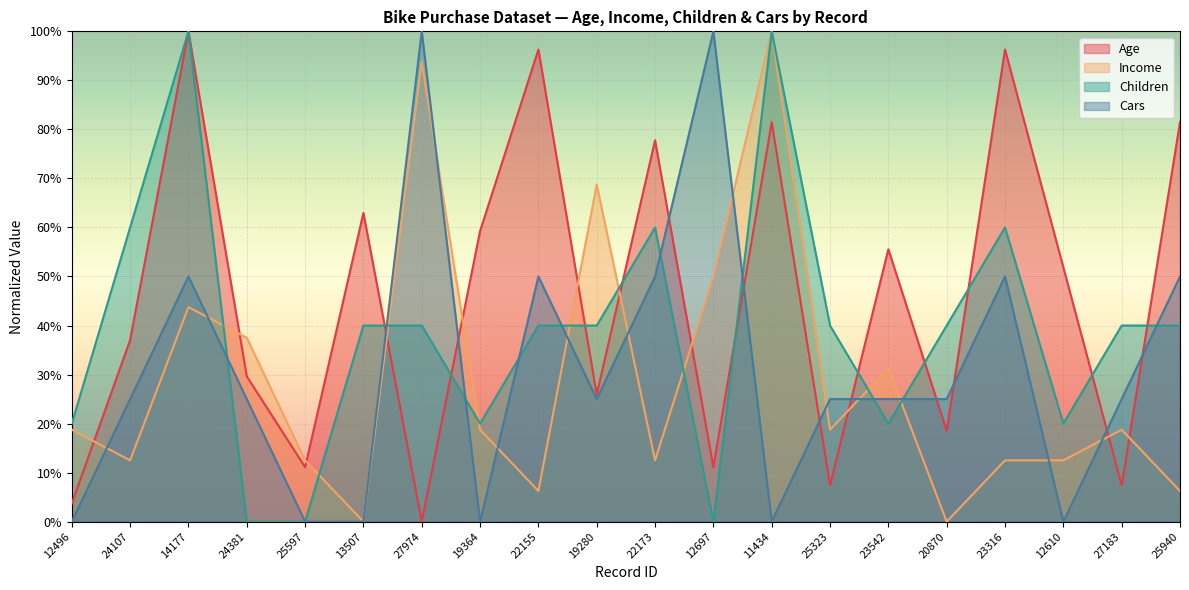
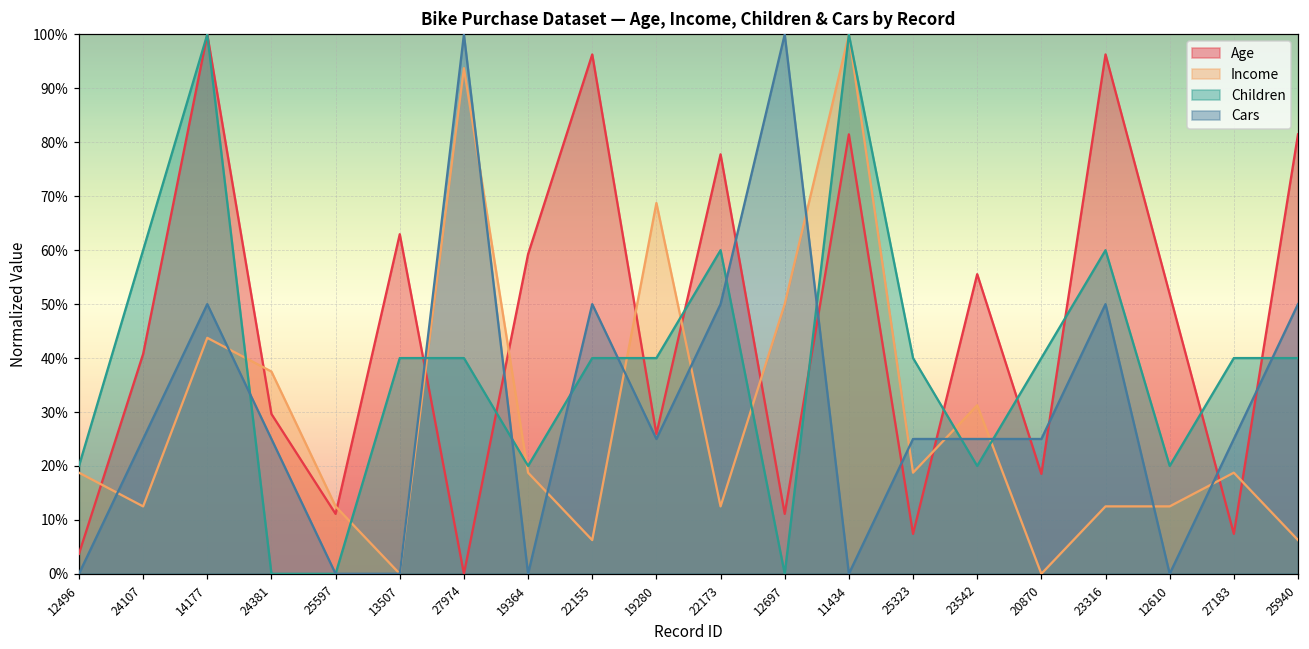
Age, 24107: 37% -> 41%
